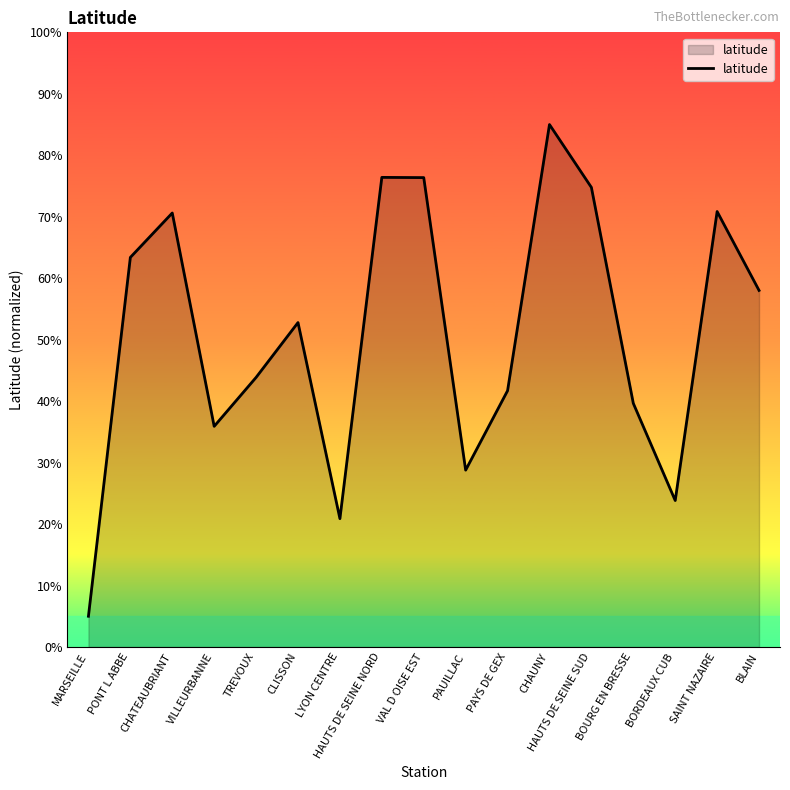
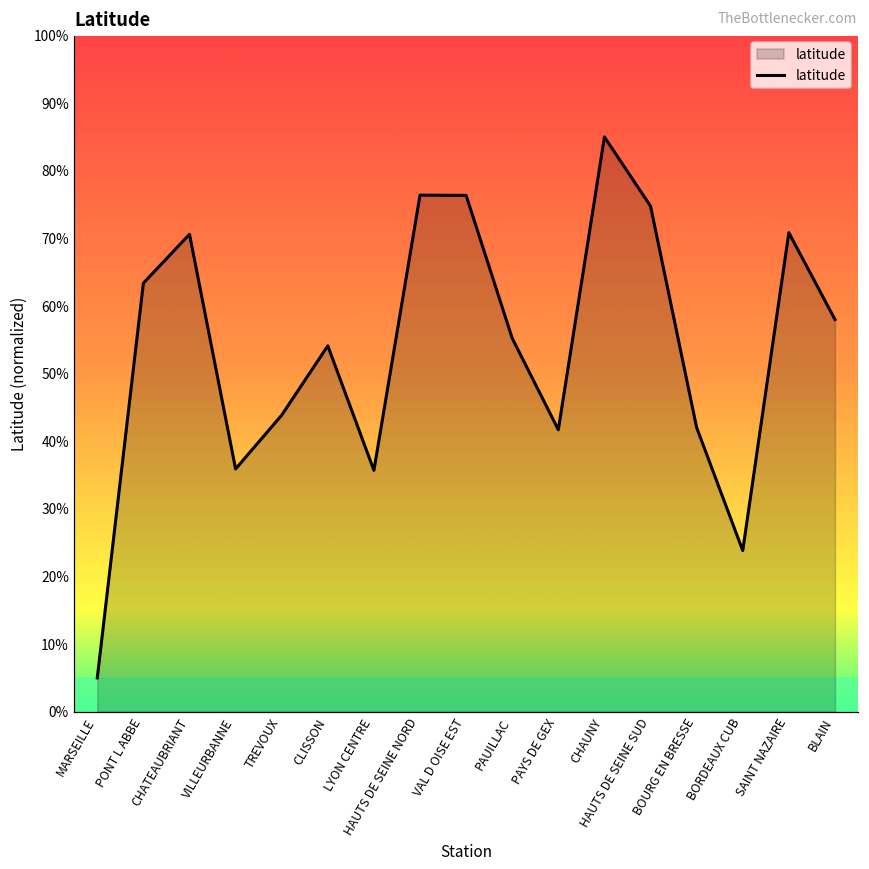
CLISSON: 53% -> 54%
LYON CENTRE: 21% -> 36%
PAUILLAC: 29% -> 55%
BOURG EN BRESSE: 40% -> 42%
